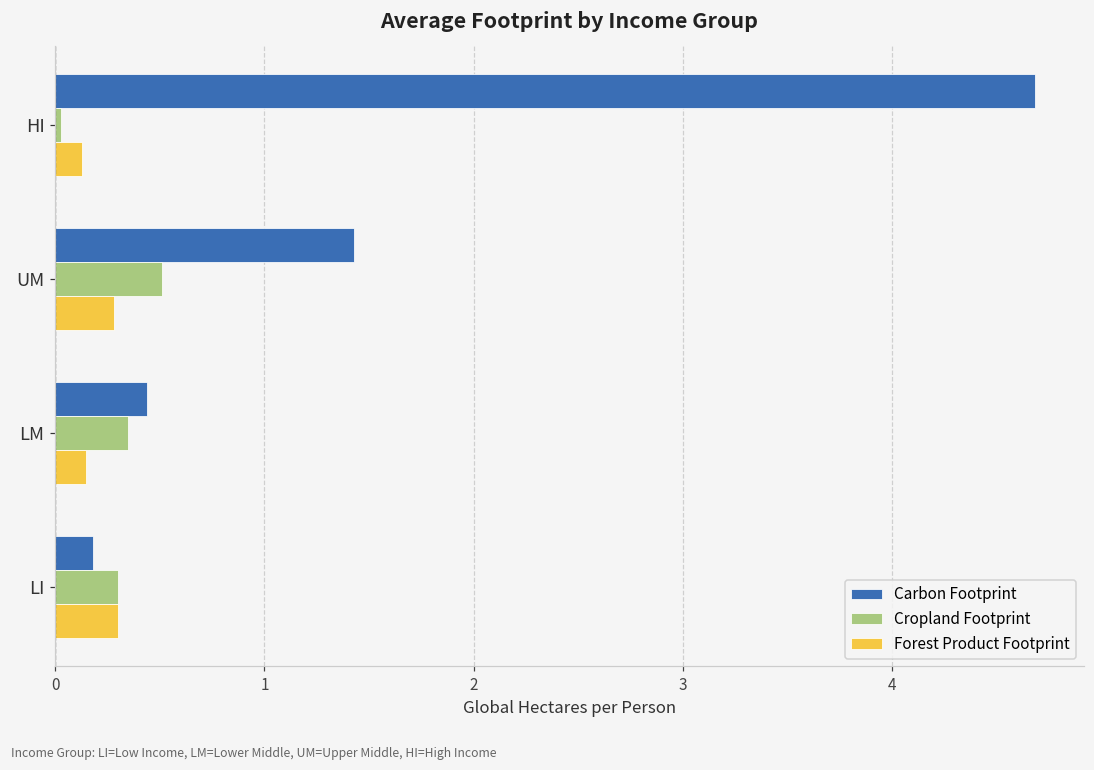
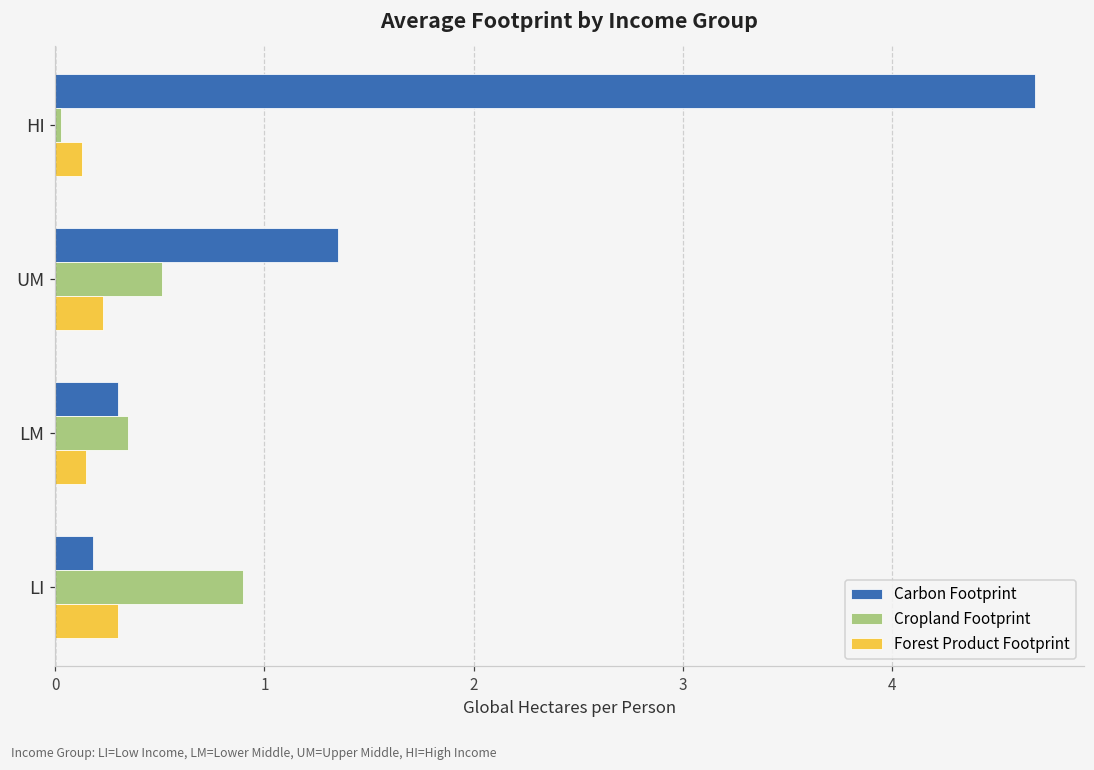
Carbon Footprint, UM: 1.43 -> 1.35
Forest Product Footprint, UM: 0.28 -> 0.23
Carbon Footprint, LM: 0.44 -> 0.30
Cropland Footprint, LI: 0.3 -> 0.9
